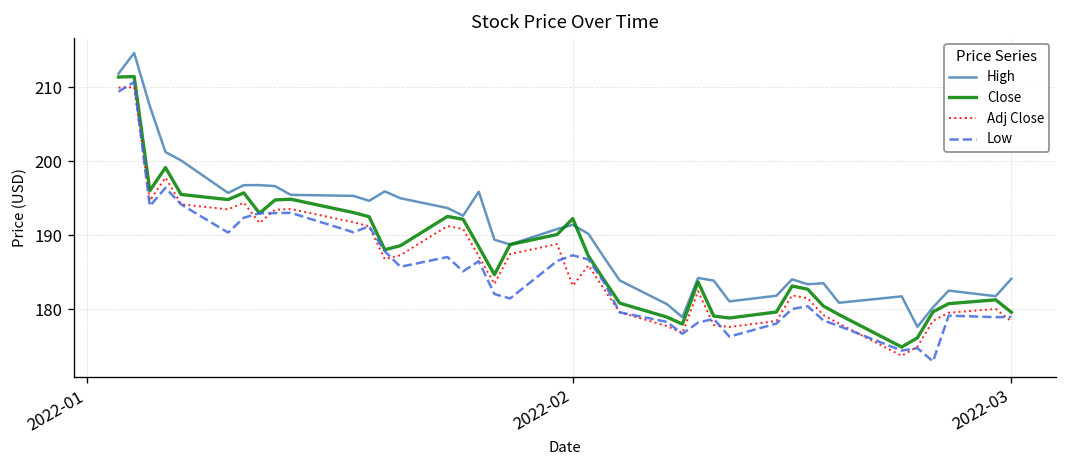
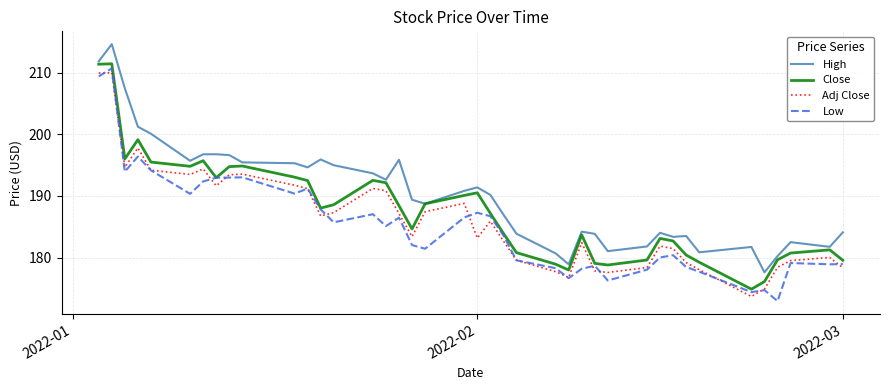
Close, 2022-02: 192 -> 191
